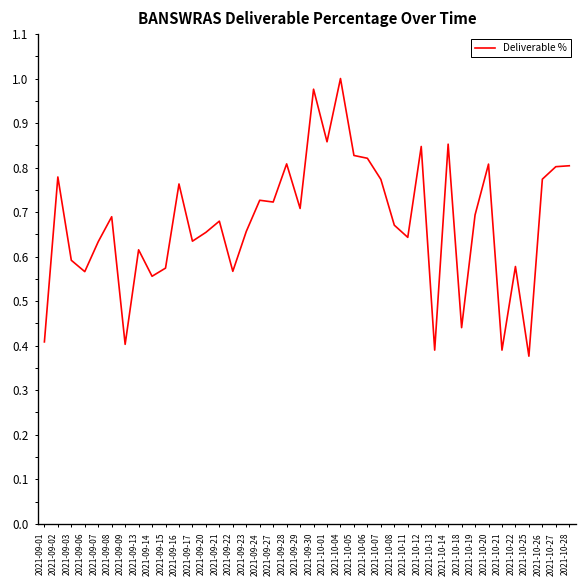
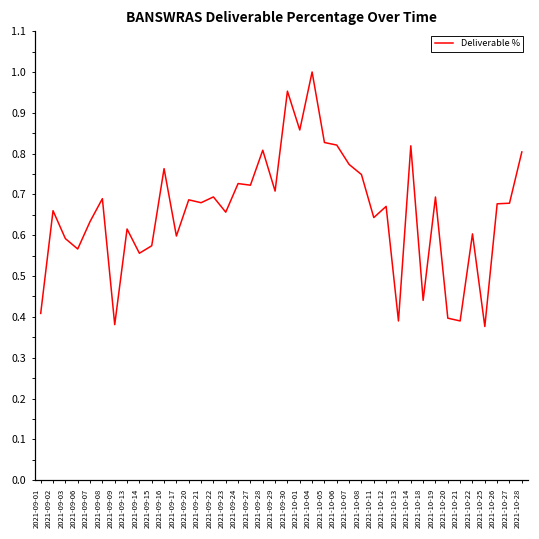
2021-09-02: 0.78 -> 0.66
2021-09-09: 0.40 -> 0.38
2021-09-17: 0.63 -> 0.60
2021-09-20: 0.65 -> 0.69
2021-09-22: 0.57 -> 0.69
2021-09-30: 0.98 -> 0.95
2021-10-08: 0.67 -> 0.75
2021-10-12: 0.85 -> 0.67
2021-10-14: 0.85 -> 0.82
2021-10-20: 0.81 -> 0.40
2021-10-22: 0.58 -> 0.60
2021-10-26: 0.77 -> 0.68
2021-10-27: 0.80 -> 0.68
